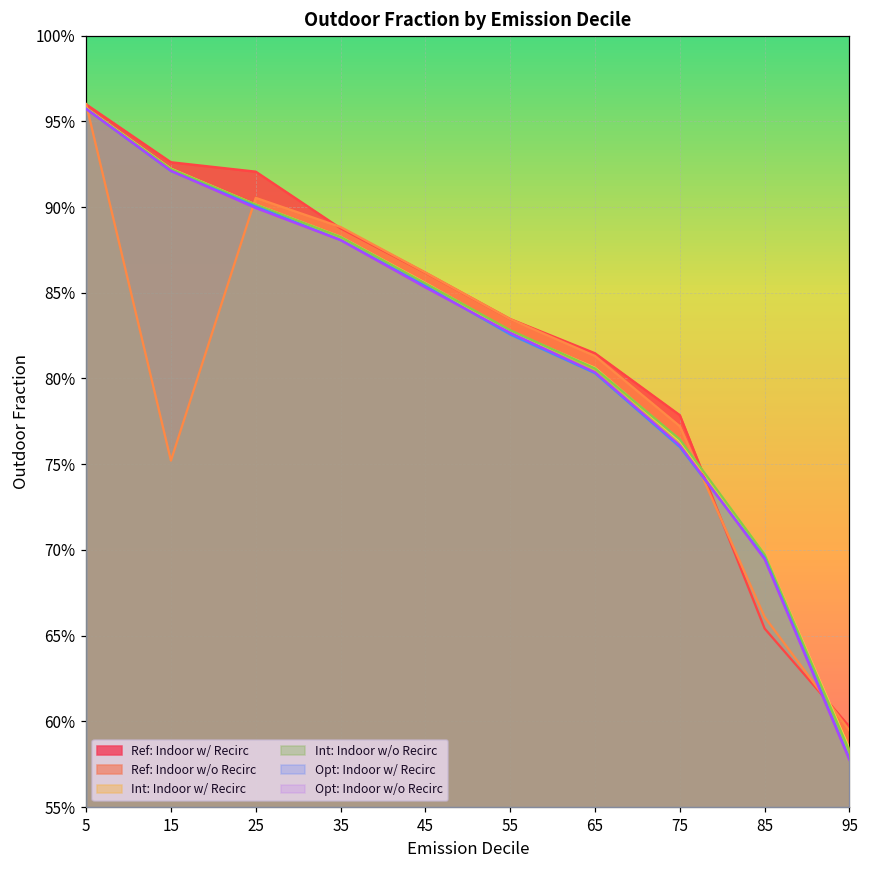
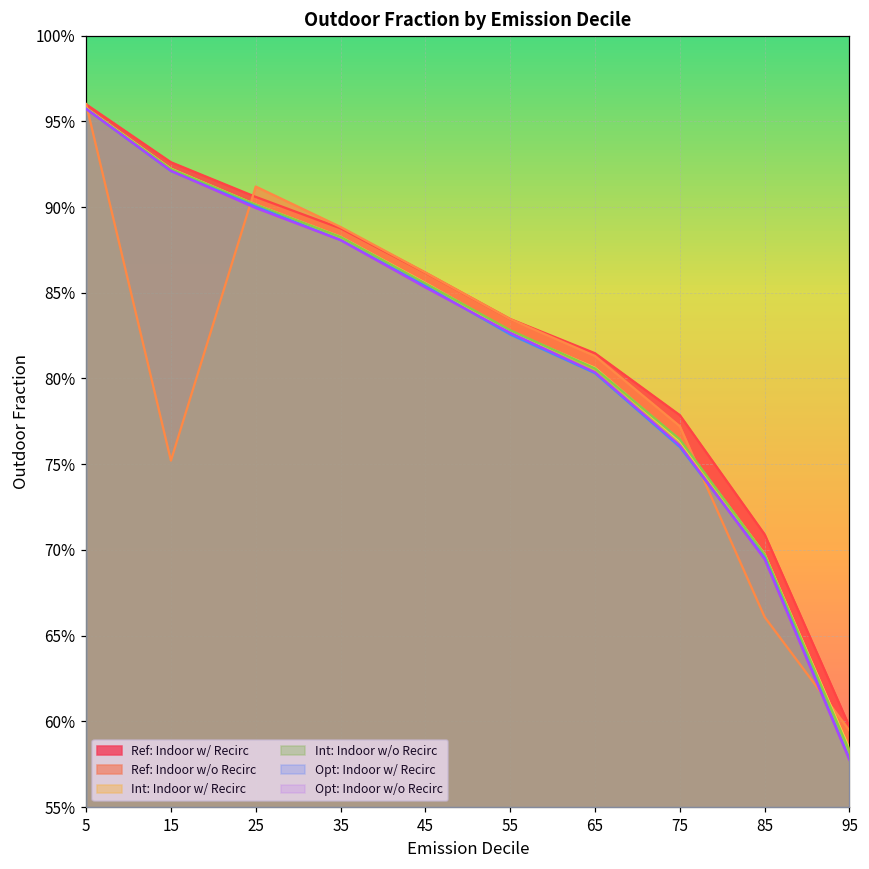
Ref: Indoor w/ Recirc, 25: 92.1% -> 90.6%
Ref: Indoor w/o Recirc, 25: 90.5% -> 91.2%
Ref: Indoor w/ Recirc, 85: 65.4% -> 70.9%
